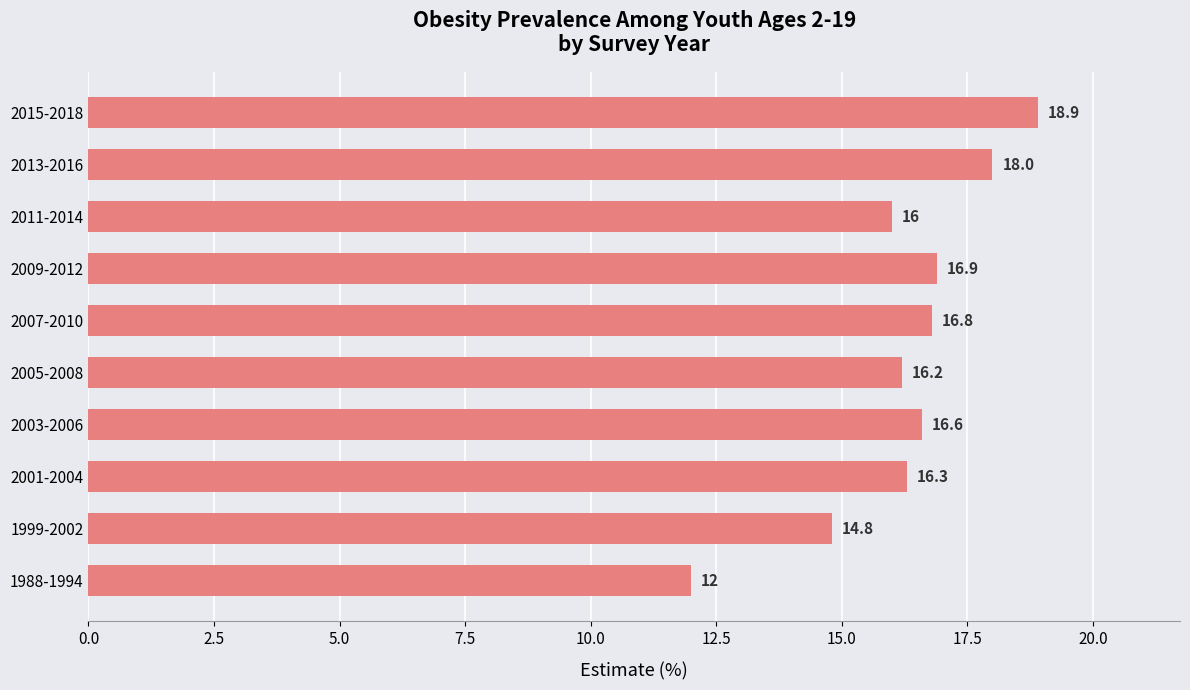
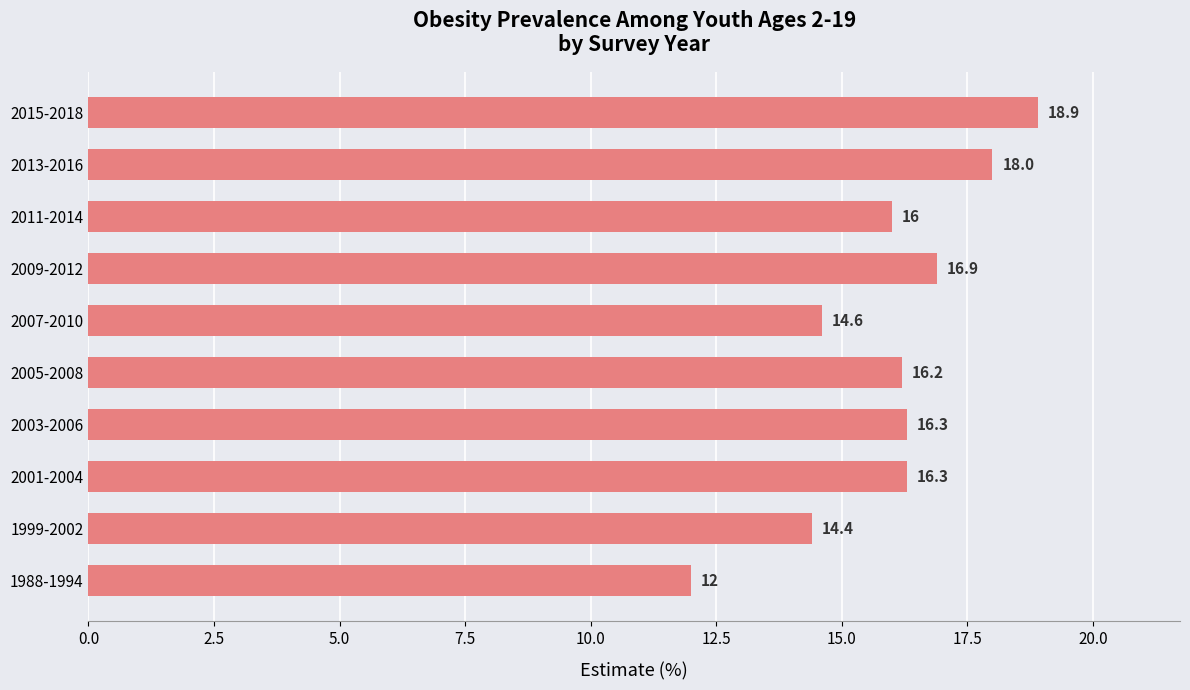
2007-2010: 16.8 -> 14.6
2003-2006: 16.6 -> 16.3
1999-2002: 14.8 -> 14.4
